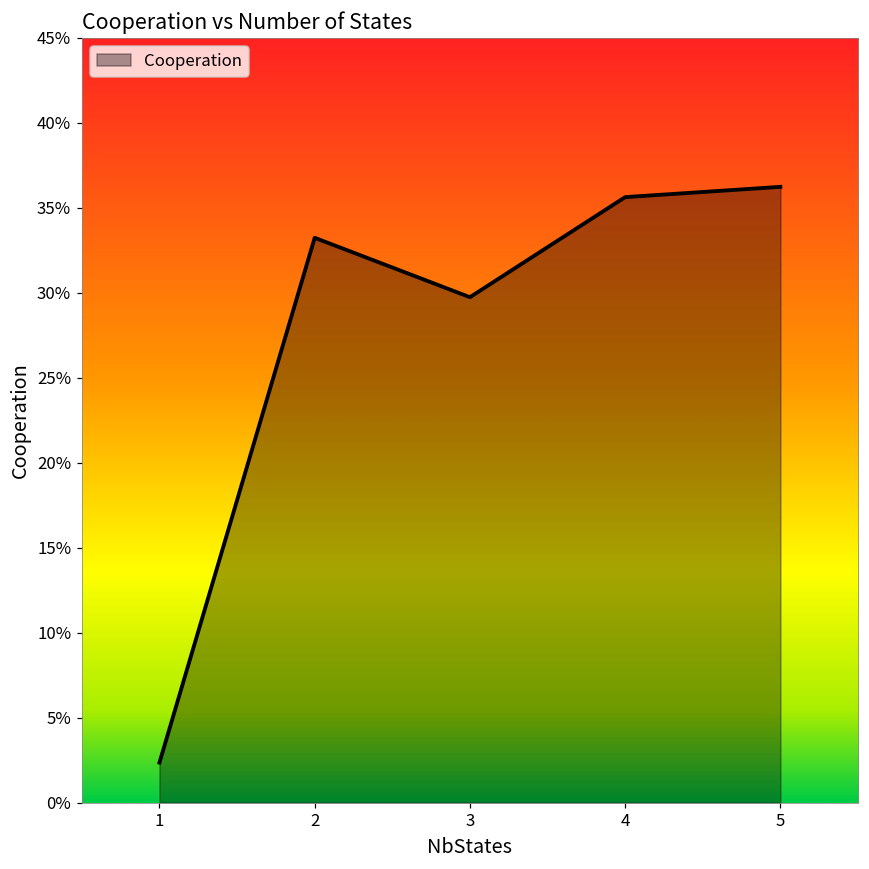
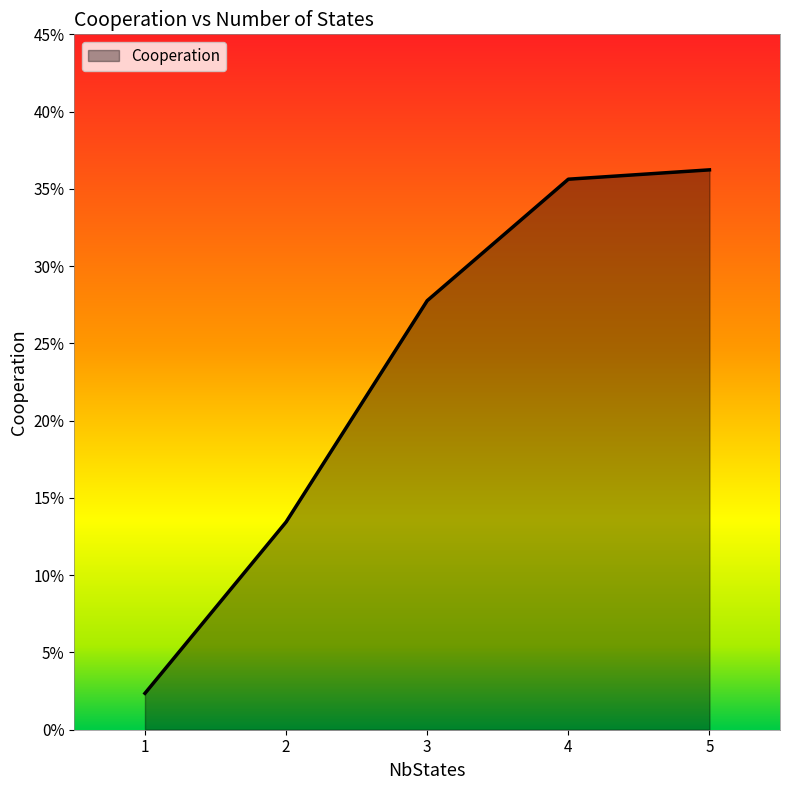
2: 33.2% -> 13.4%
3: 29.7% -> 27.8%
